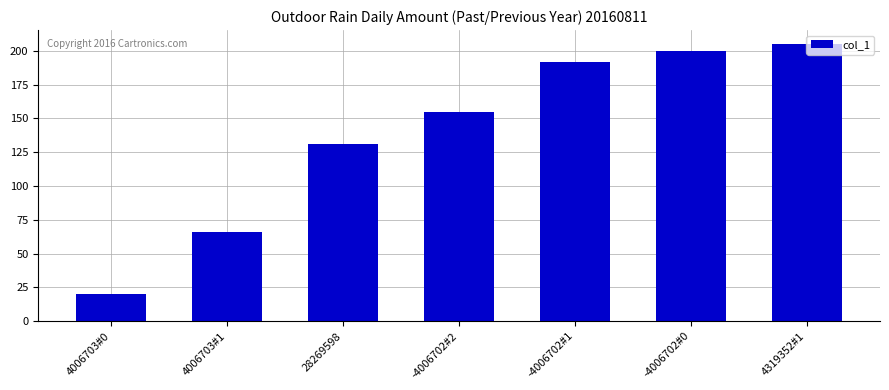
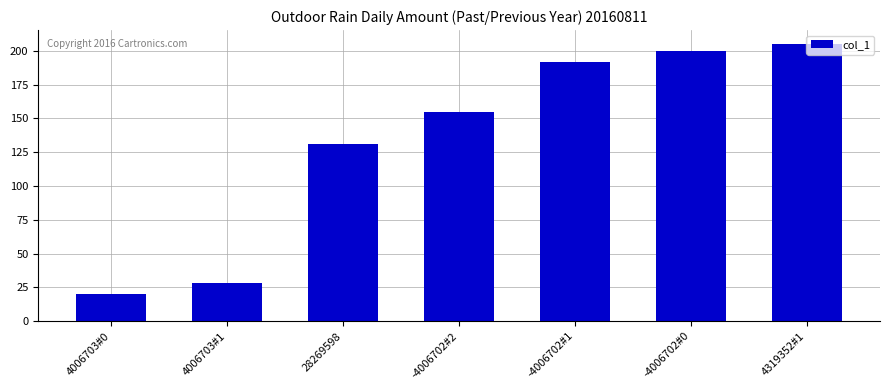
4006703#1: 66 -> 28
